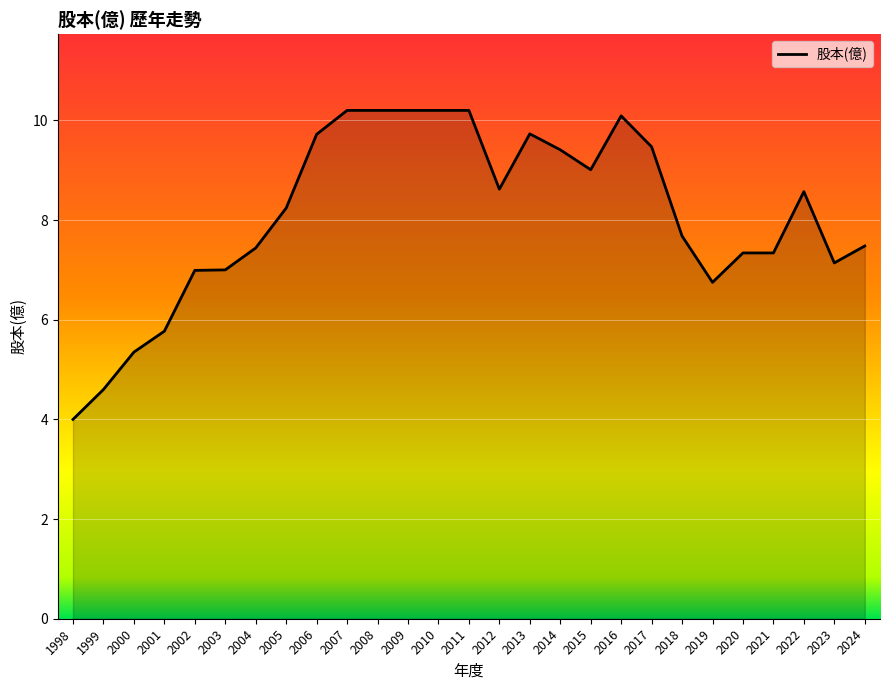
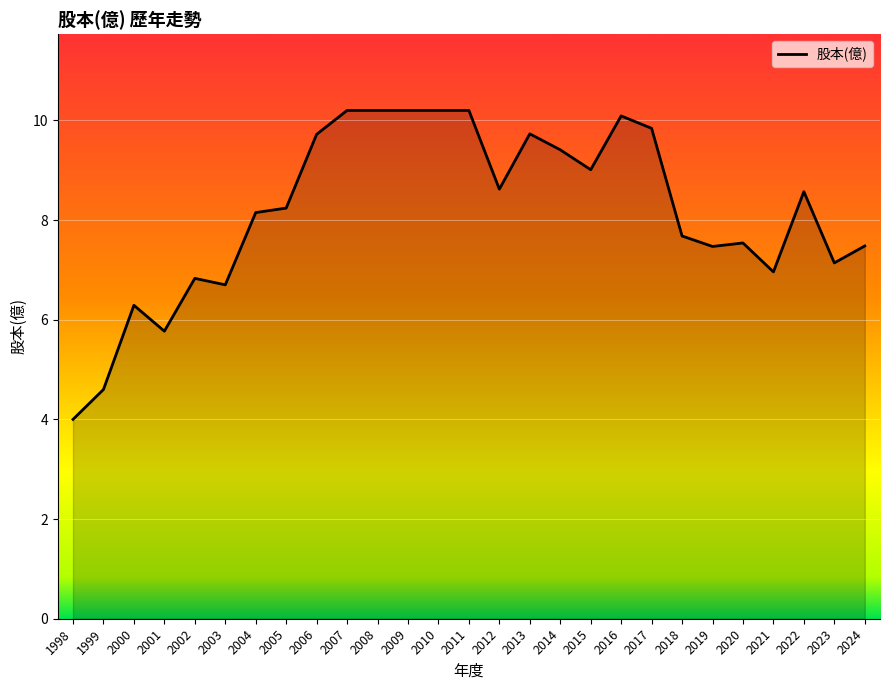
2000: 5.4 -> 6.3
2002: 7.0 -> 6.8
2003: 7.0 -> 6.7
2004: 7.4 -> 8.2
2017: 9.5 -> 9.8
2019: 6.8 -> 7.5
2020: 7.3 -> 7.5
2021: 7.3 -> 7.0
